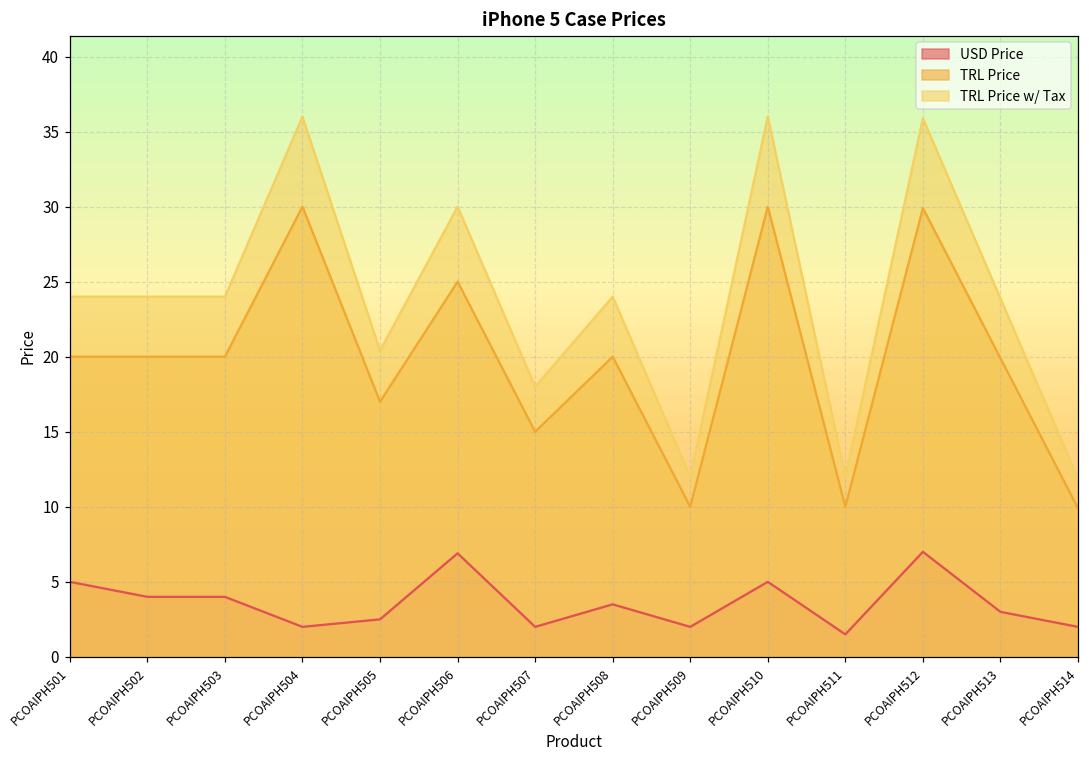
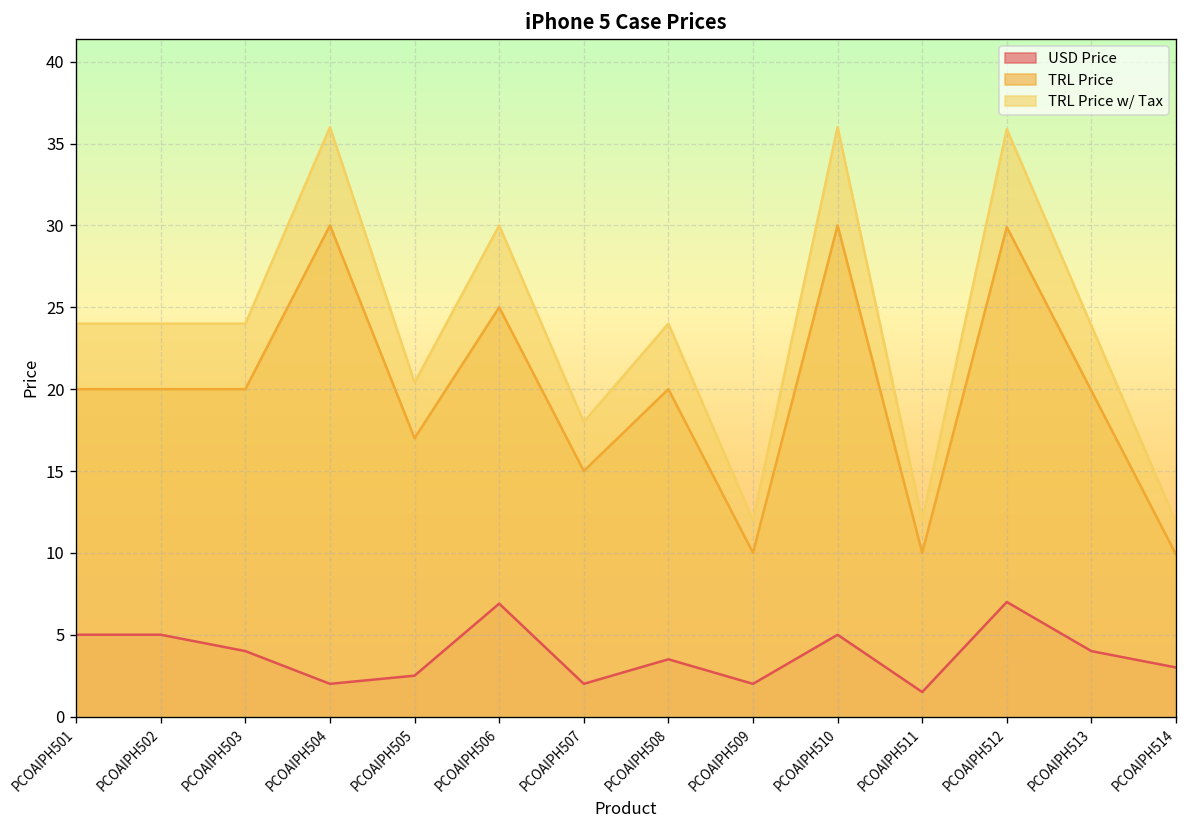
USD Price, PCOAIPH502: 4 -> 5
USD Price, PCOAIPH513: 3 -> 4
USD Price, PCOAIPH514: 2 -> 3
